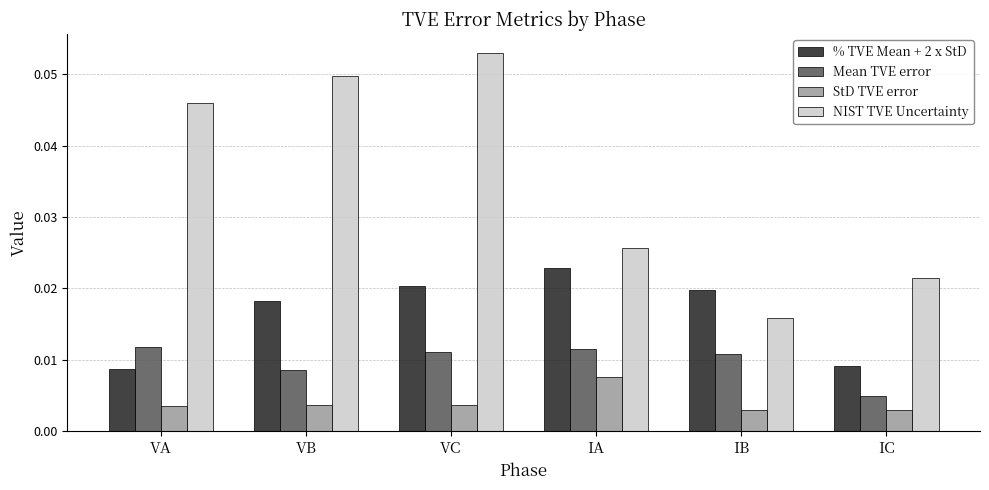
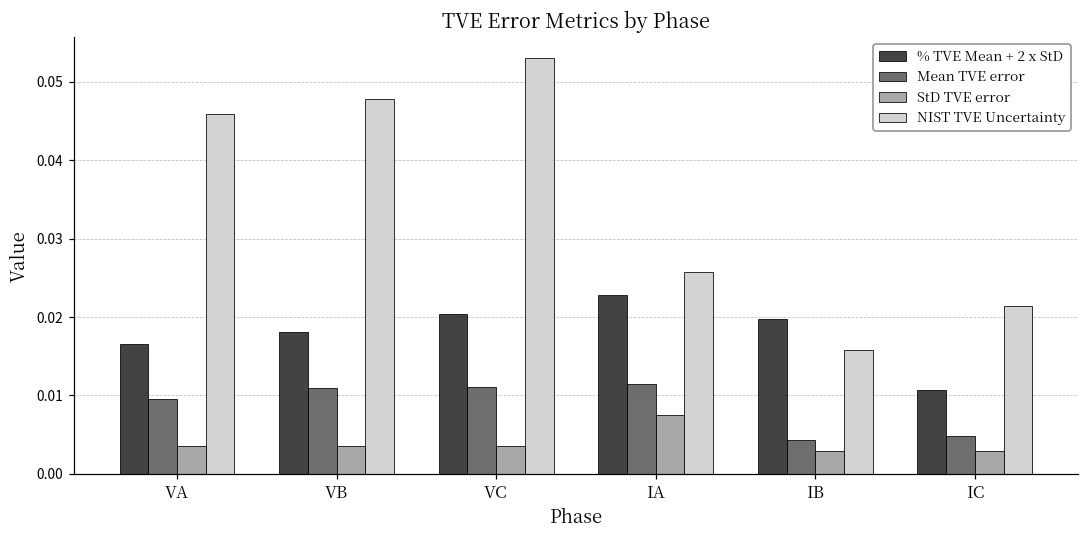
% TVE Mean + 2 x StD, VA: 0.009 -> 0.017
Mean TVE error, VA: 0.012 -> 0.010
Mean TVE error, VB: 0.009 -> 0.011
NIST TVE Uncertainty, VB: 0.050 -> 0.048
Mean TVE error, IB: 0.011 -> 0.004
% TVE Mean + 2 x StD, IC: 0.009 -> 0.011
